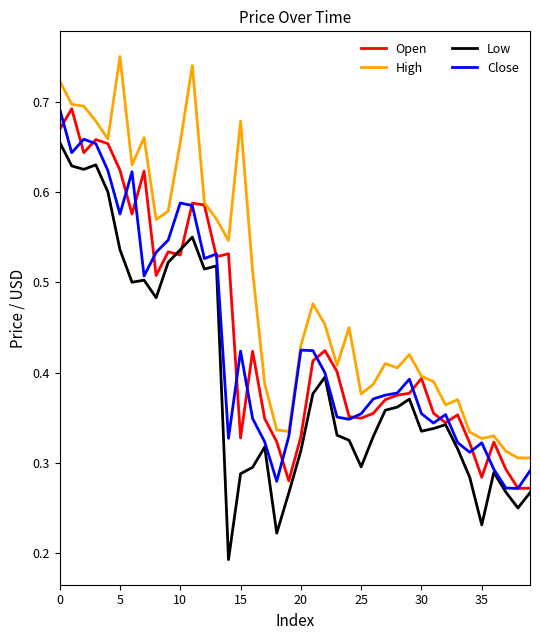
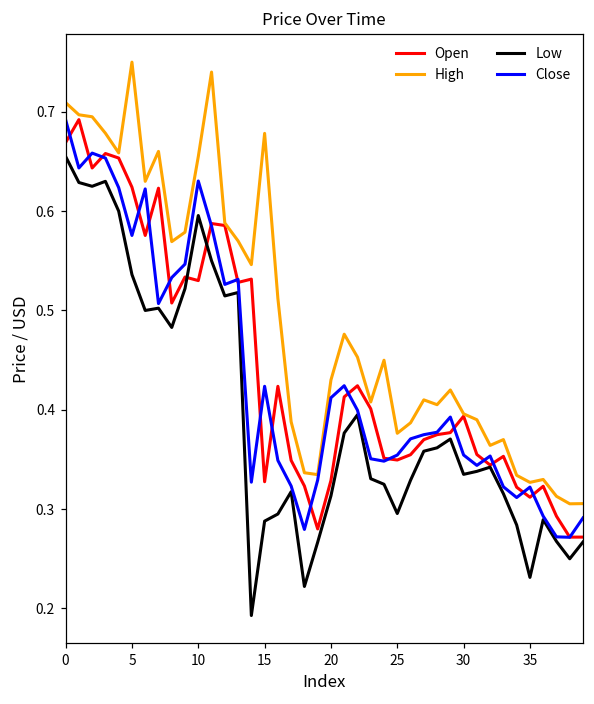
High, 0: 0.72 -> 0.71
Low, 10: 0.54 -> 0.60
Close, 10: 0.59 -> 0.63
Close, 20: 0.42 -> 0.41
Open, 35: 0.28 -> 0.31
